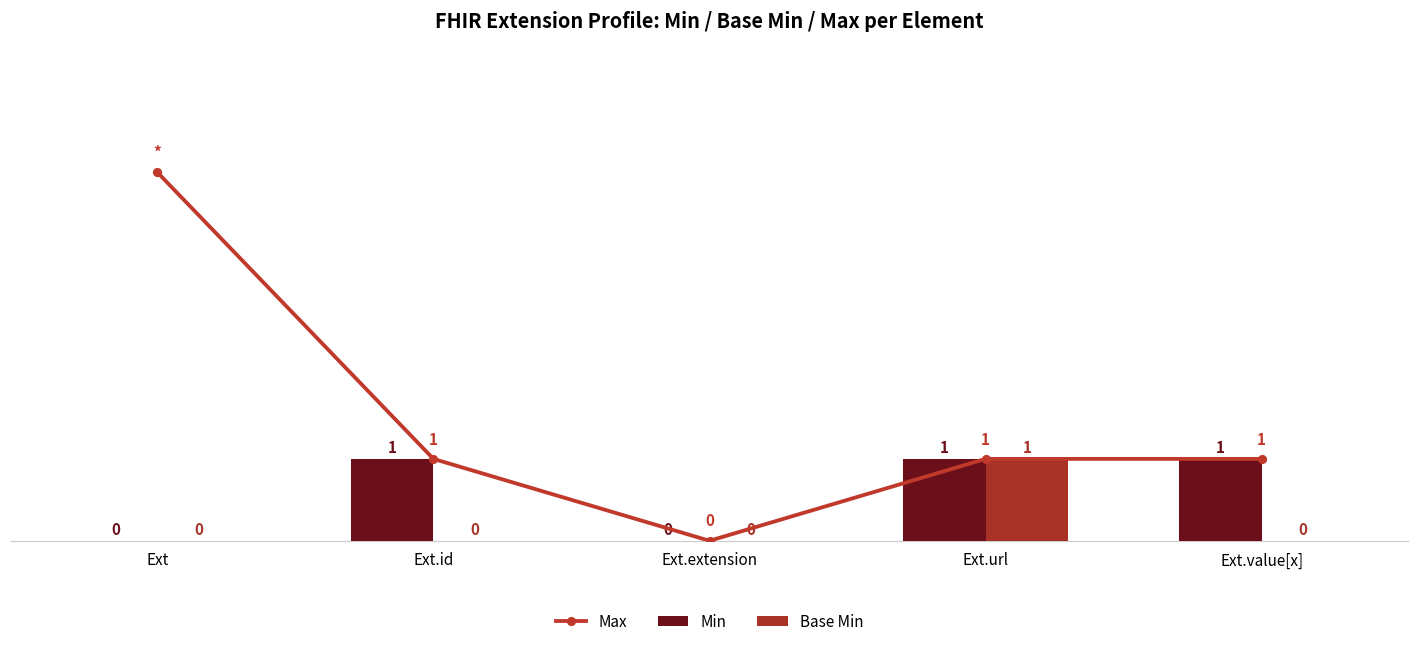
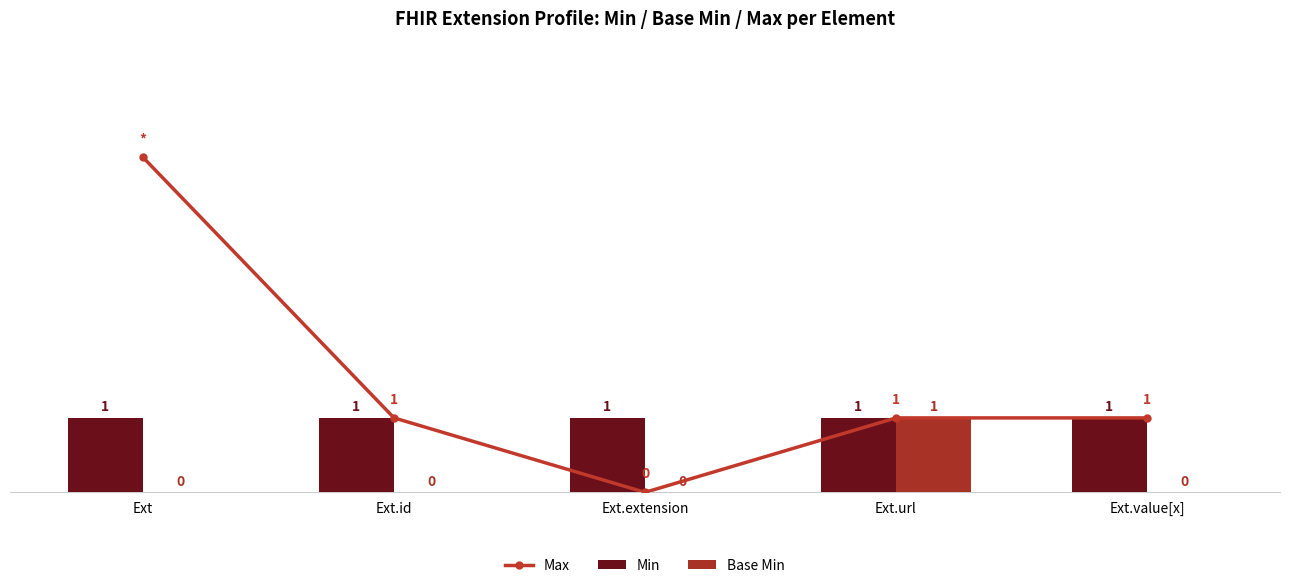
Min, Ext: 0 -> 1
Min, Ext.extension: 0 -> 1
